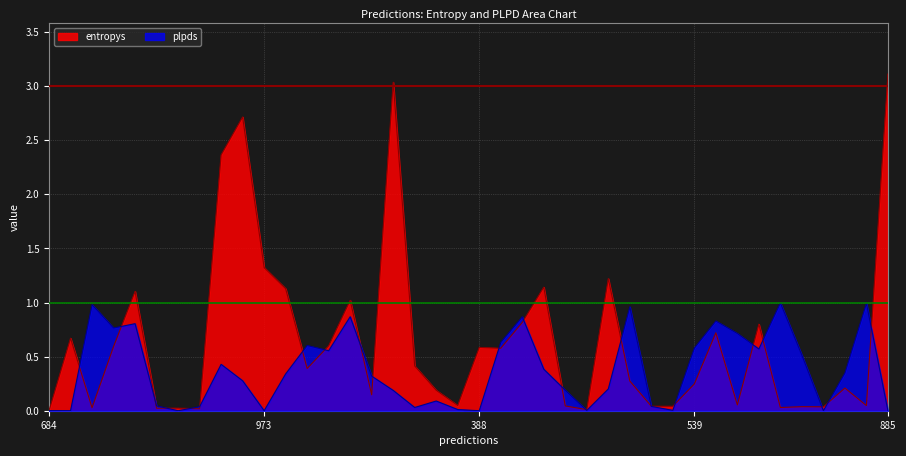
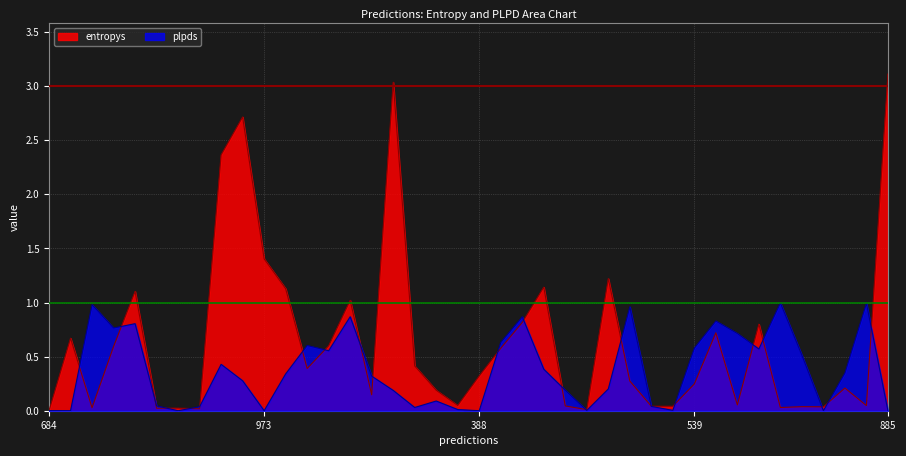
entropys, 973: 1.32 -> 1.40
entropys, 388: 0.59 -> 0.32
